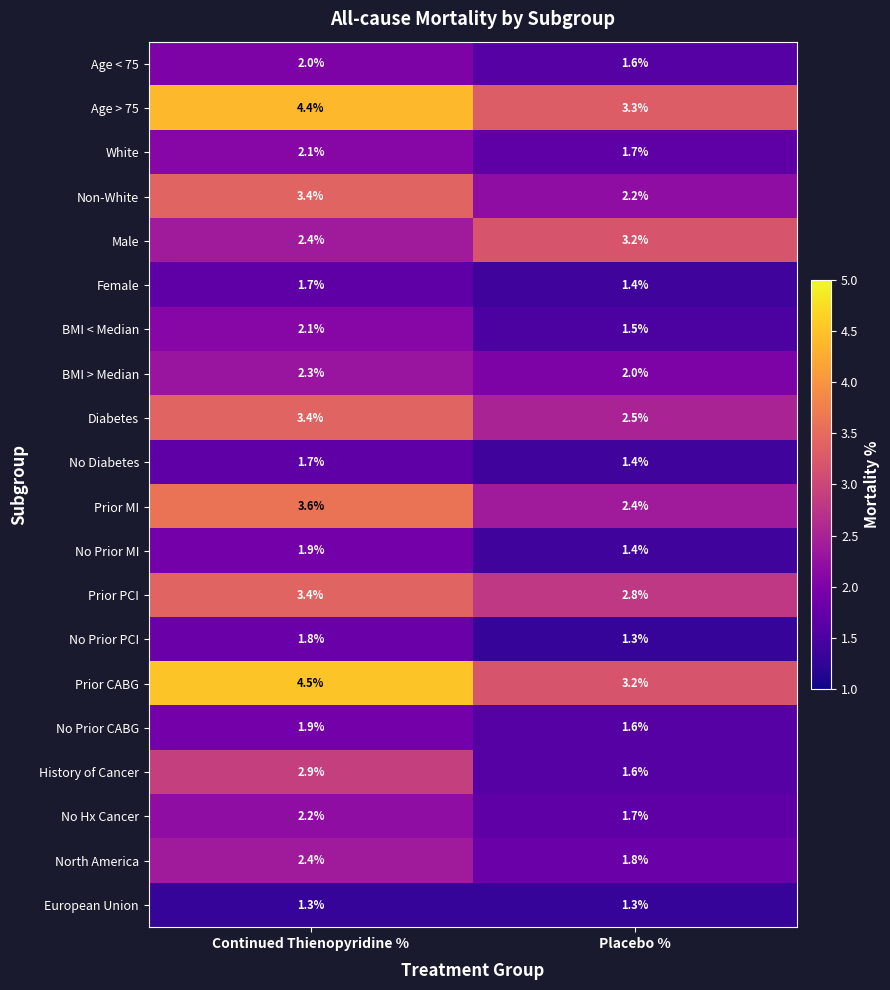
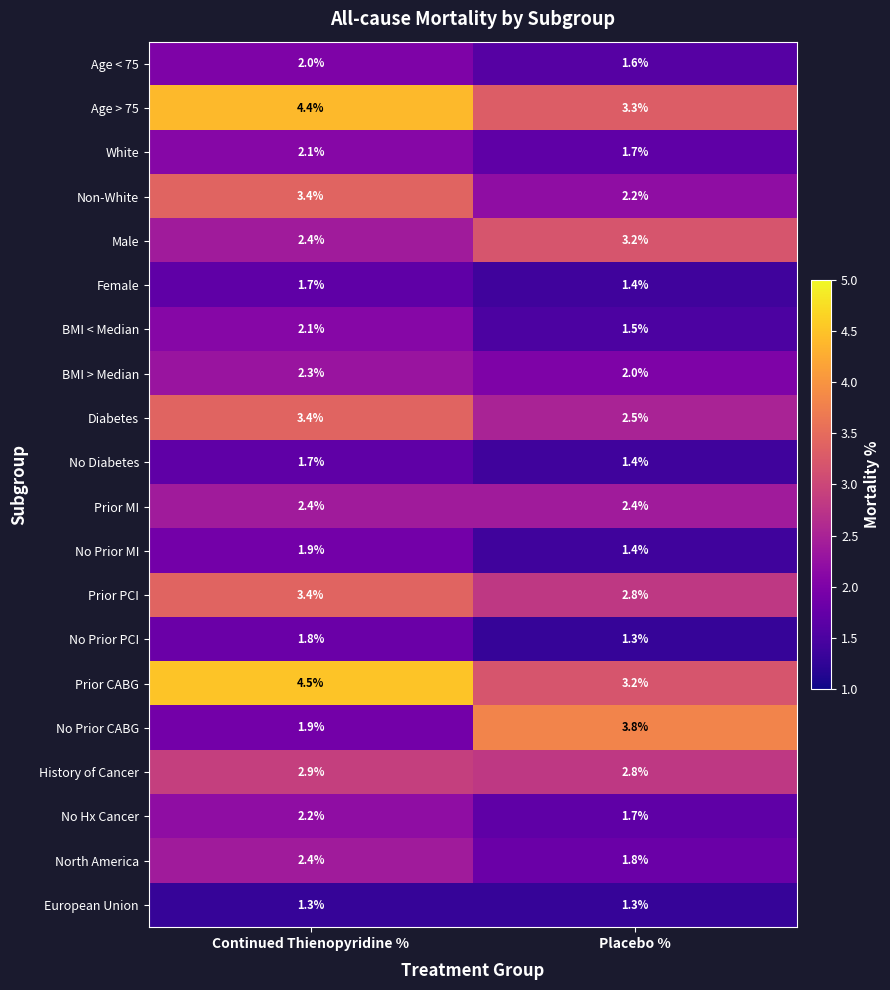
Prior MI, Continued Thienopyridine %: 3.6% -> 2.4%
No Prior CABG, Placebo %: 1.6% -> 3.8%
History of Cancer, Placebo %: 1.6% -> 2.8%
